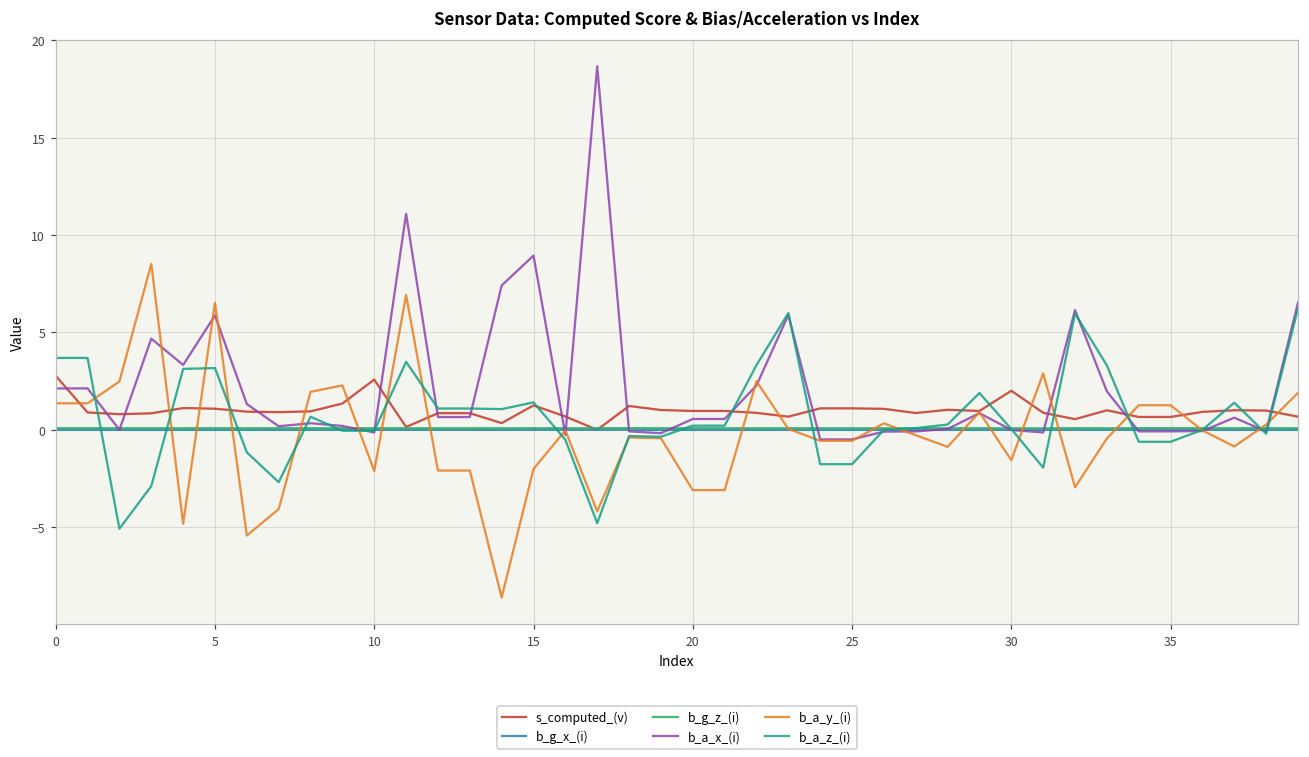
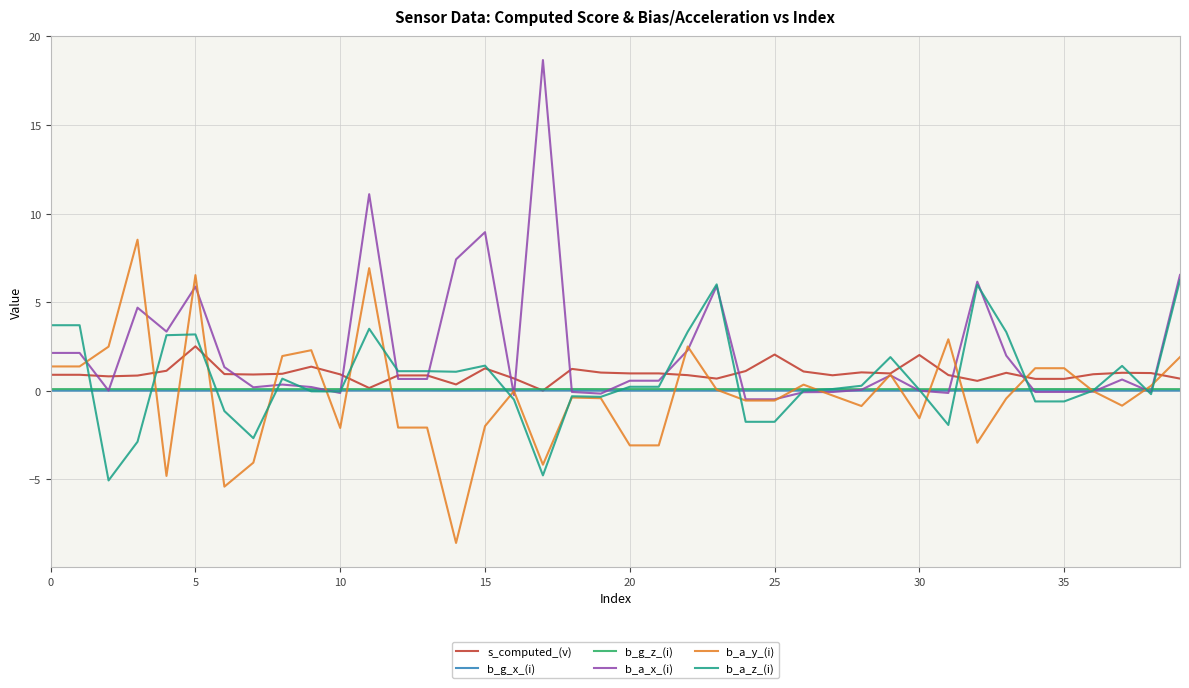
s_computed_(v), 0: 2.8 -> 0.9
s_computed_(v), 5: 1.1 -> 2.5
s_computed_(v), 10: 2.6 -> 0.9
s_computed_(v), 25: 1.1 -> 2.0
